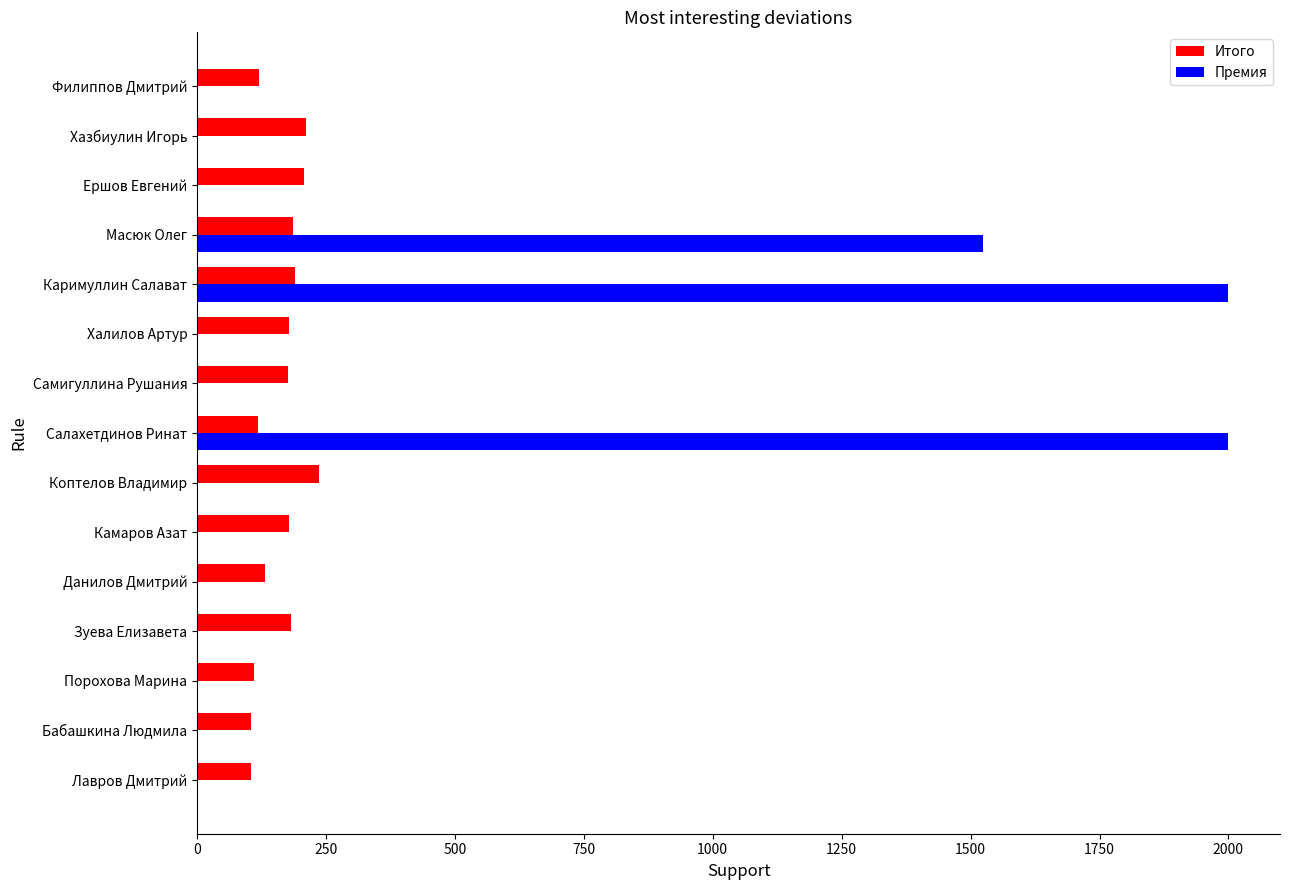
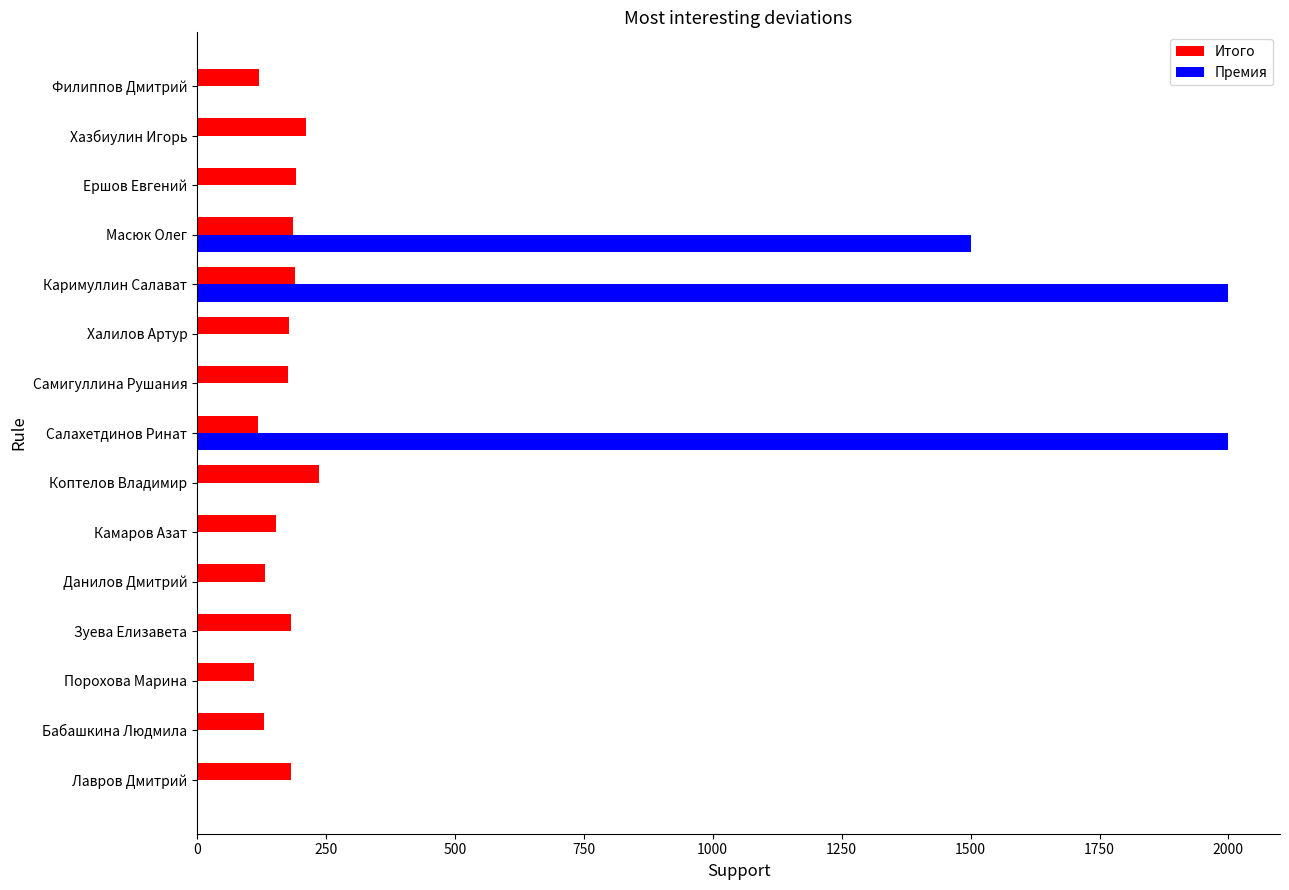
Итого, Ершов Евгений: 210 -> 190
Премия, Масюк Олег: 1520 -> 1500
Итого, Камаров Азат: 180 -> 150
Итого, Бабашкина Людмила: 110 -> 130
Итого, Лавров Дмитрий: 110 -> 180
